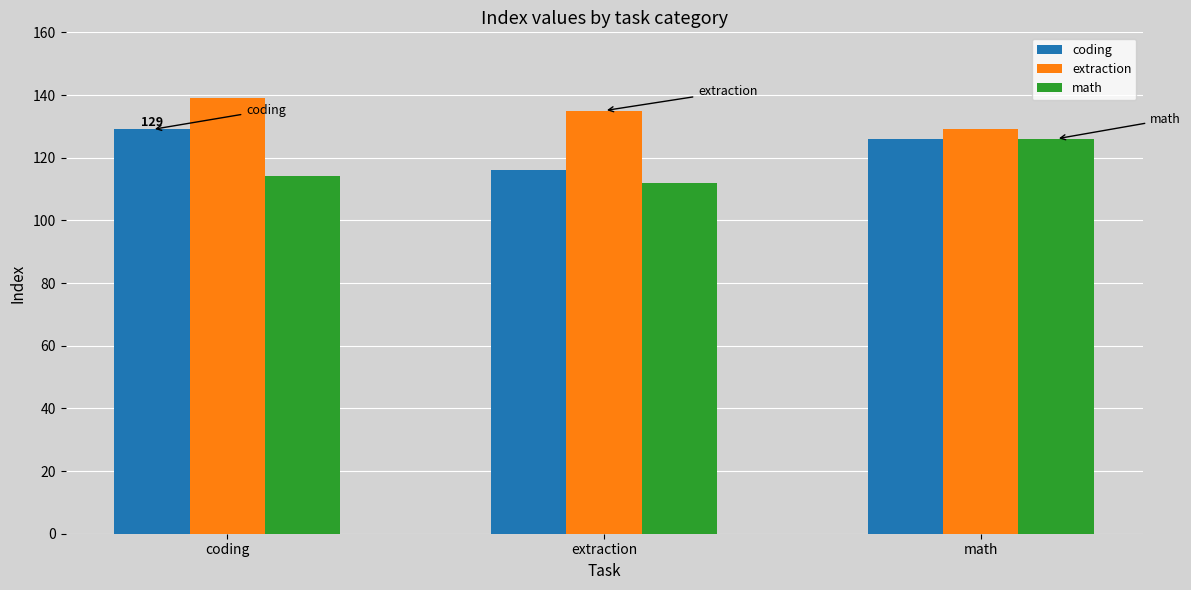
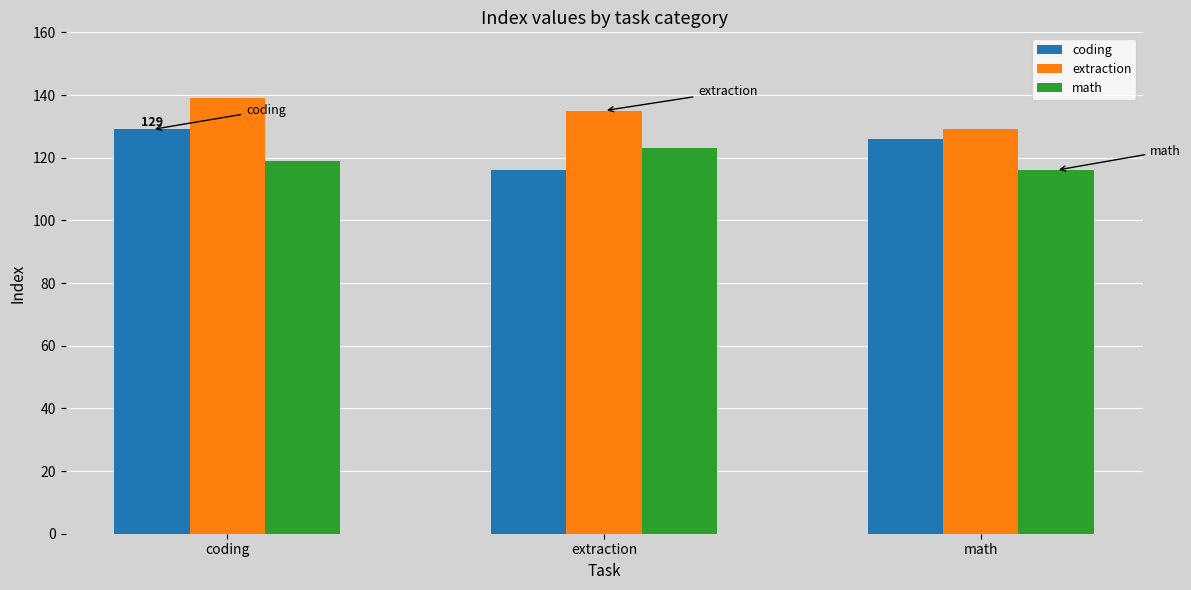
math, coding: 114 -> 119
math, extraction: 112 -> 123
math, math: 126 -> 116
